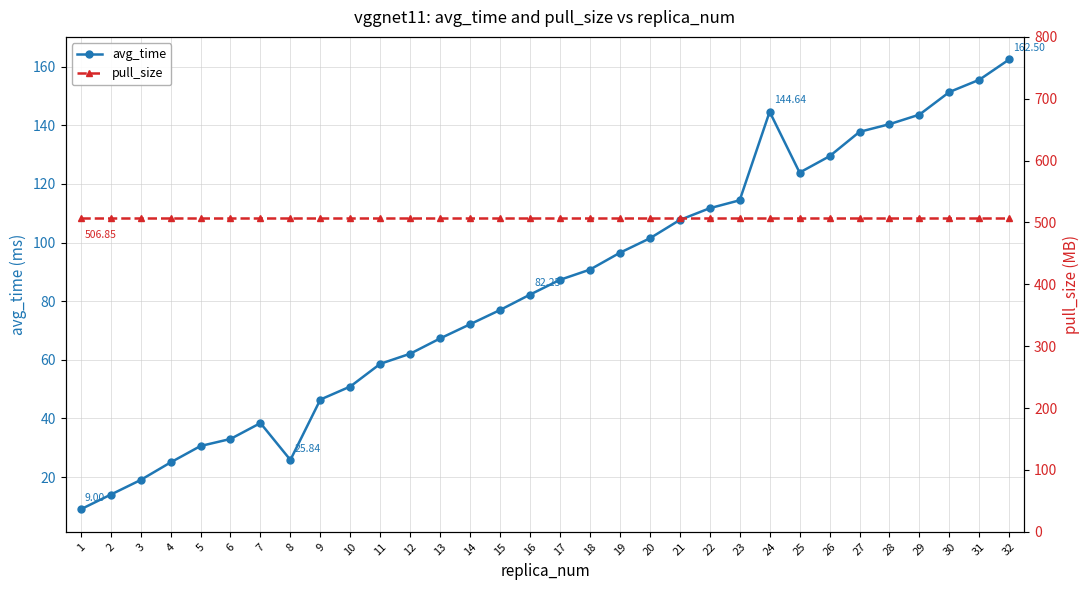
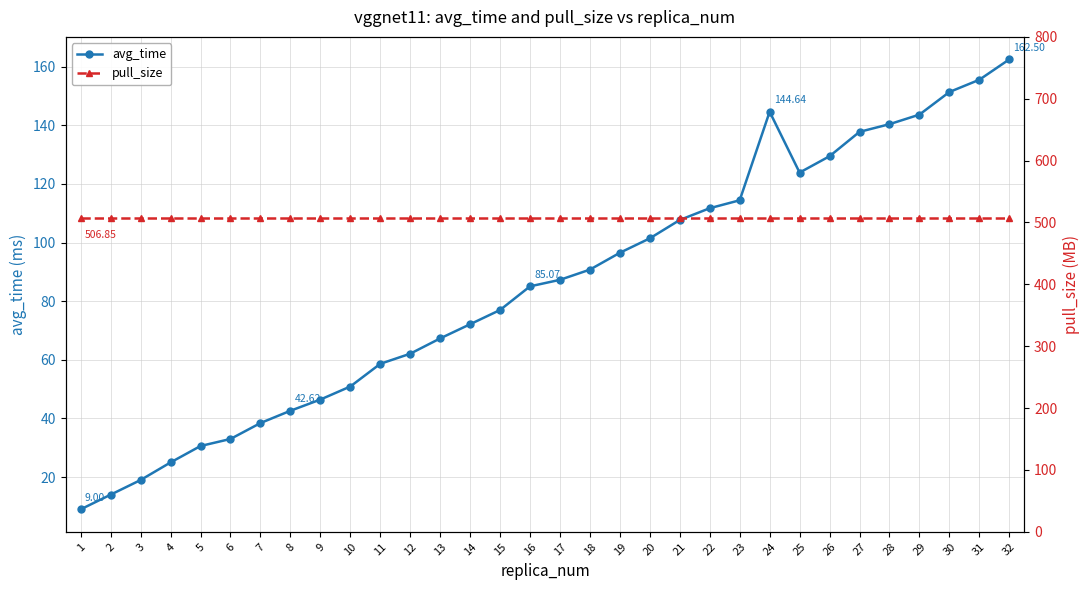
avg_time, 8: 25.84 -> 42.62
avg_time, 16: 82.25 -> 85.07
